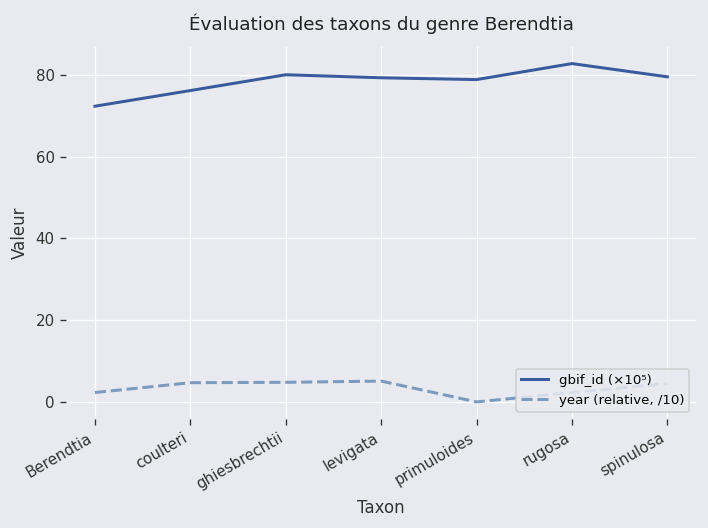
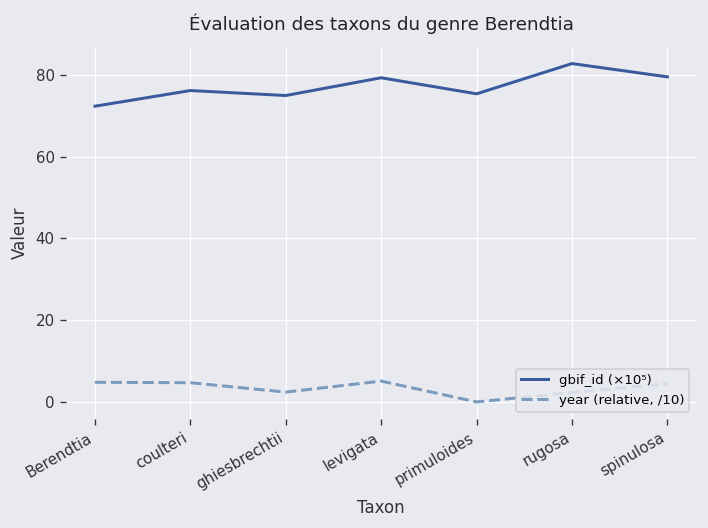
year (relative, /10), Berendtia: 2 -> 5
gbif_id (×10⁵), ghiesbrechtii: 80 -> 75
year (relative, /10), ghiesbrechtii: 5 -> 2
gbif_id (×10⁵), primuloides: 79 -> 75
